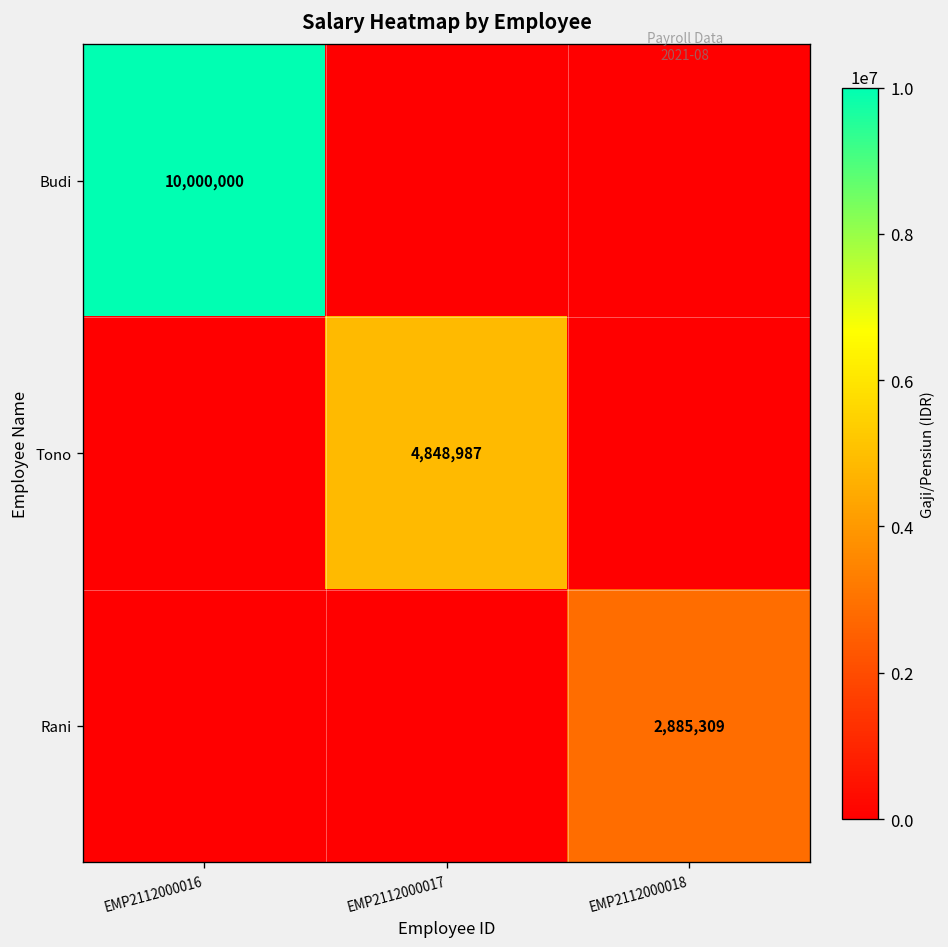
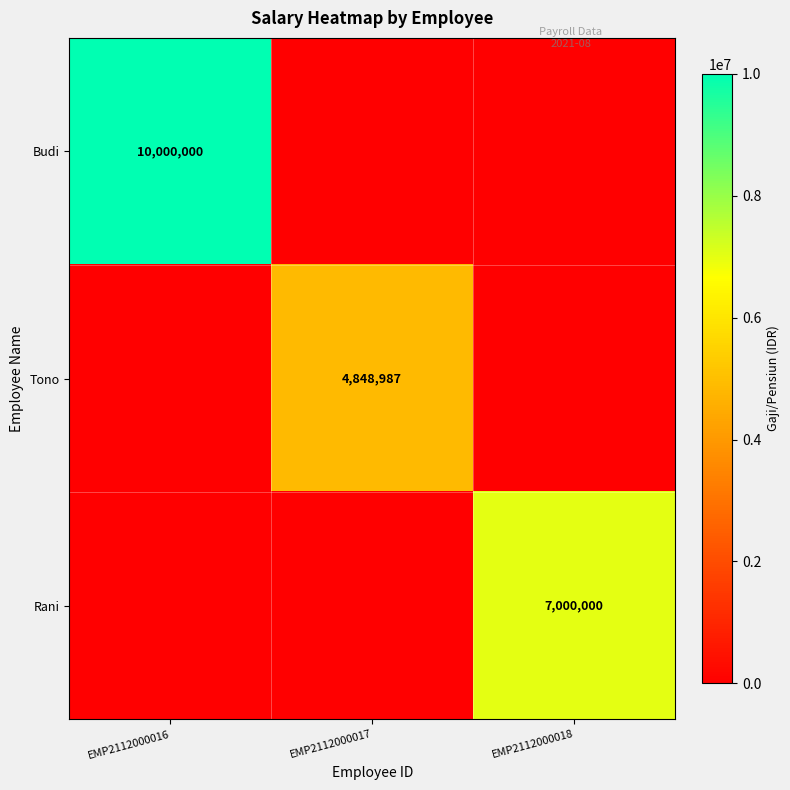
Rani, EMP2112000018: 2,885,309 -> 7,000,000
